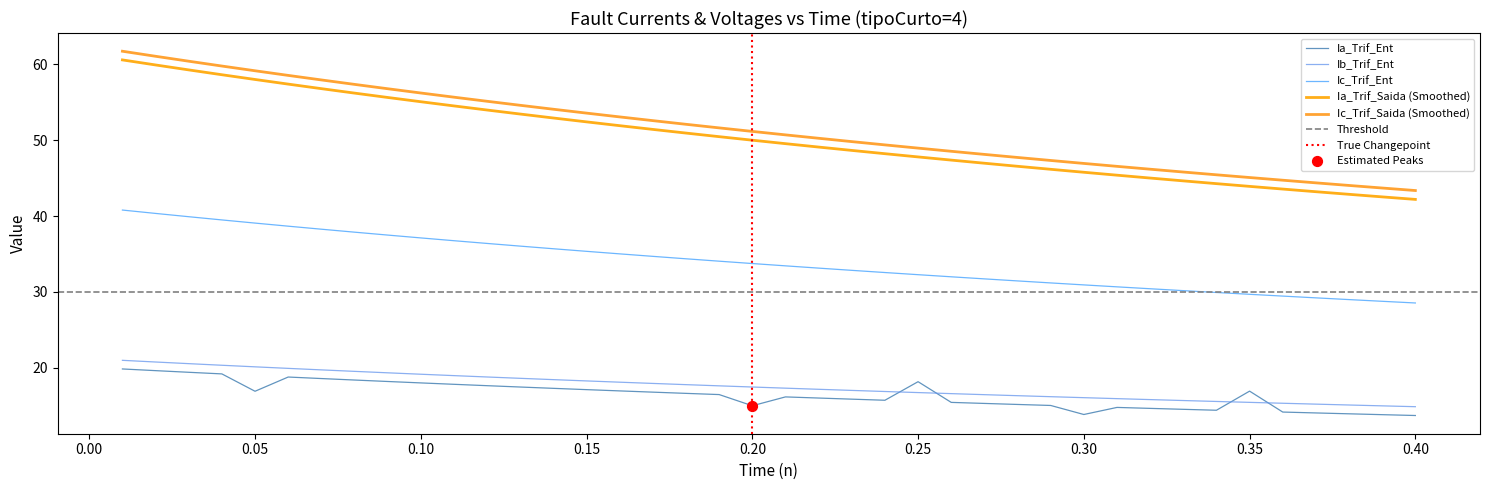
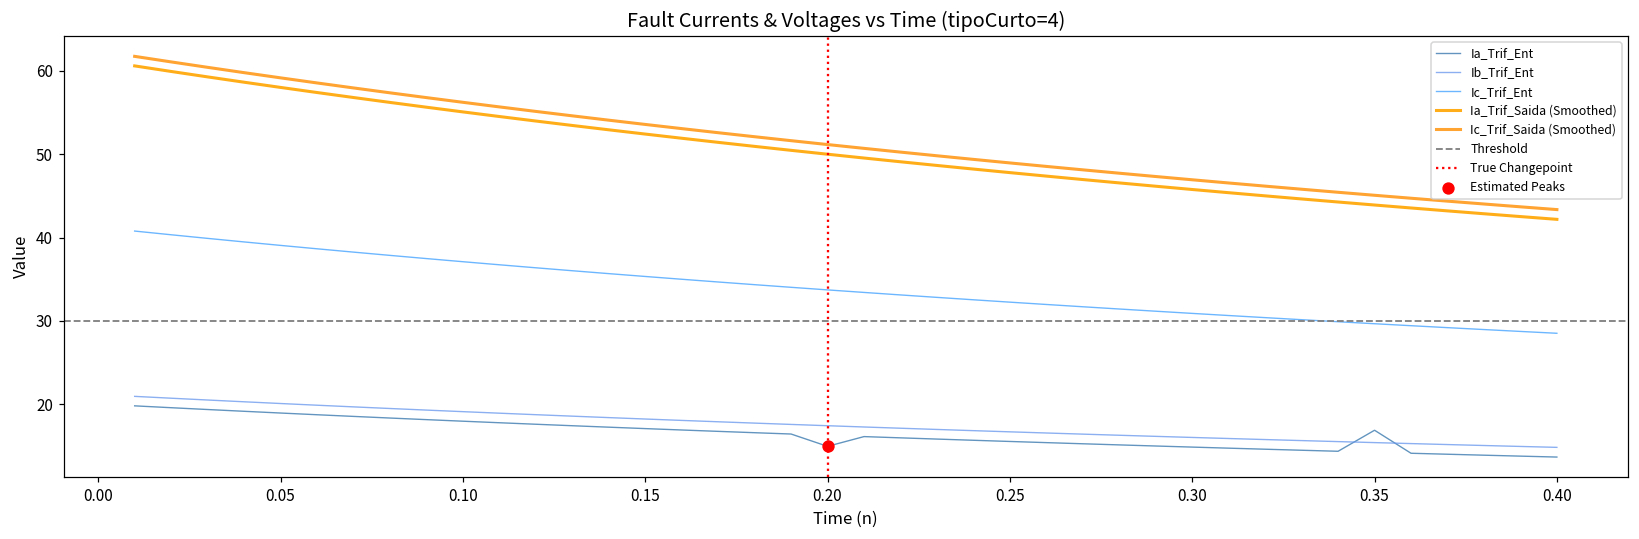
Ia_Trif_Ent, 0.05: 17 -> 19
Ia_Trif_Ent, 0.25: 18 -> 16
Ia_Trif_Ent, 0.30: 14 -> 15
